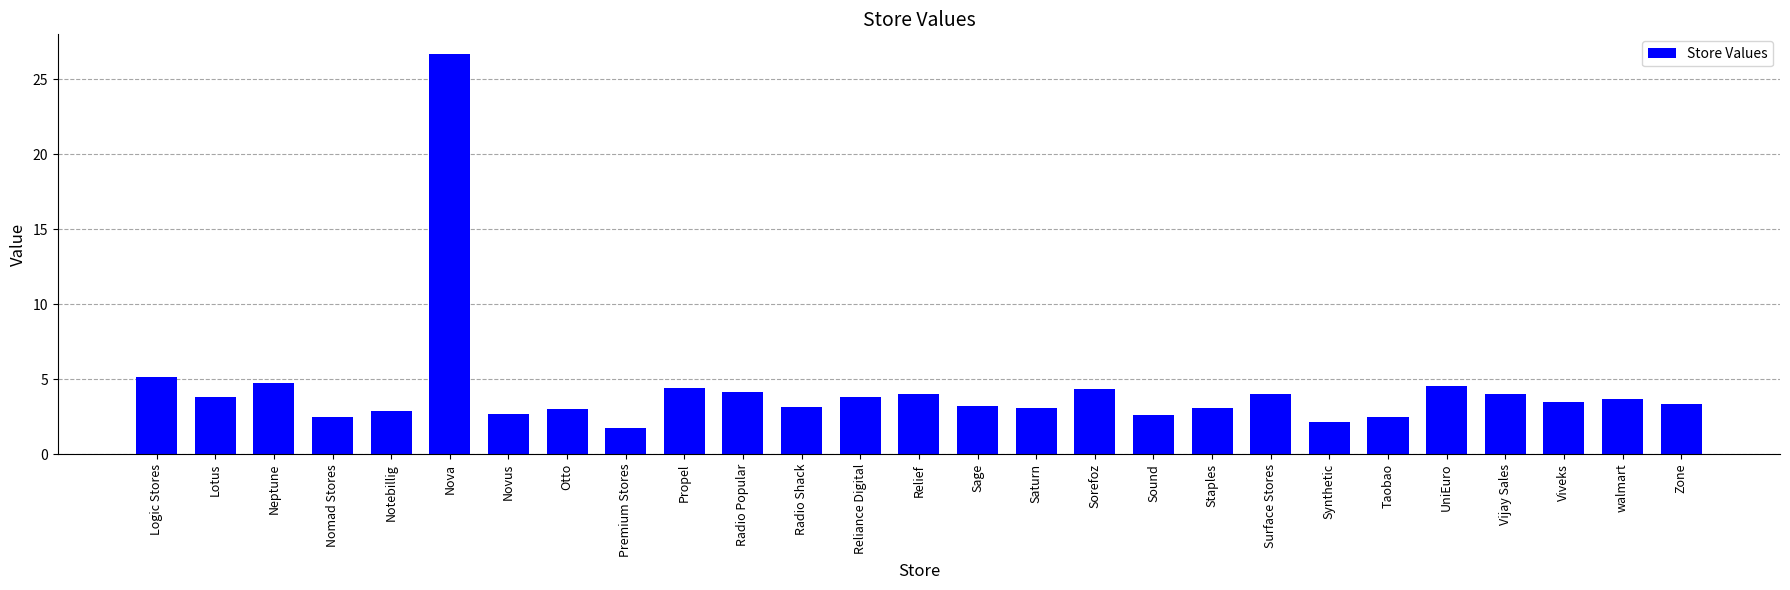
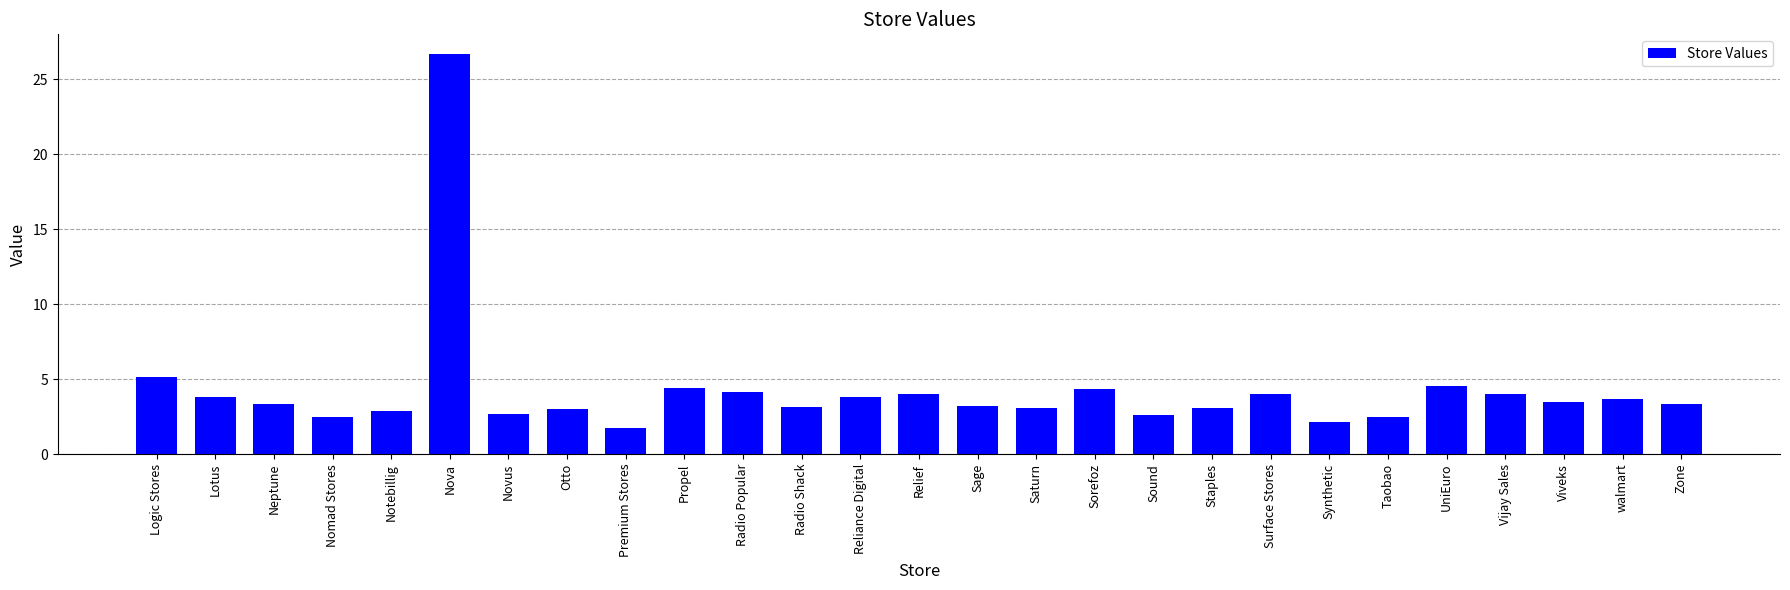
Neptune: 4.7 -> 3.4
